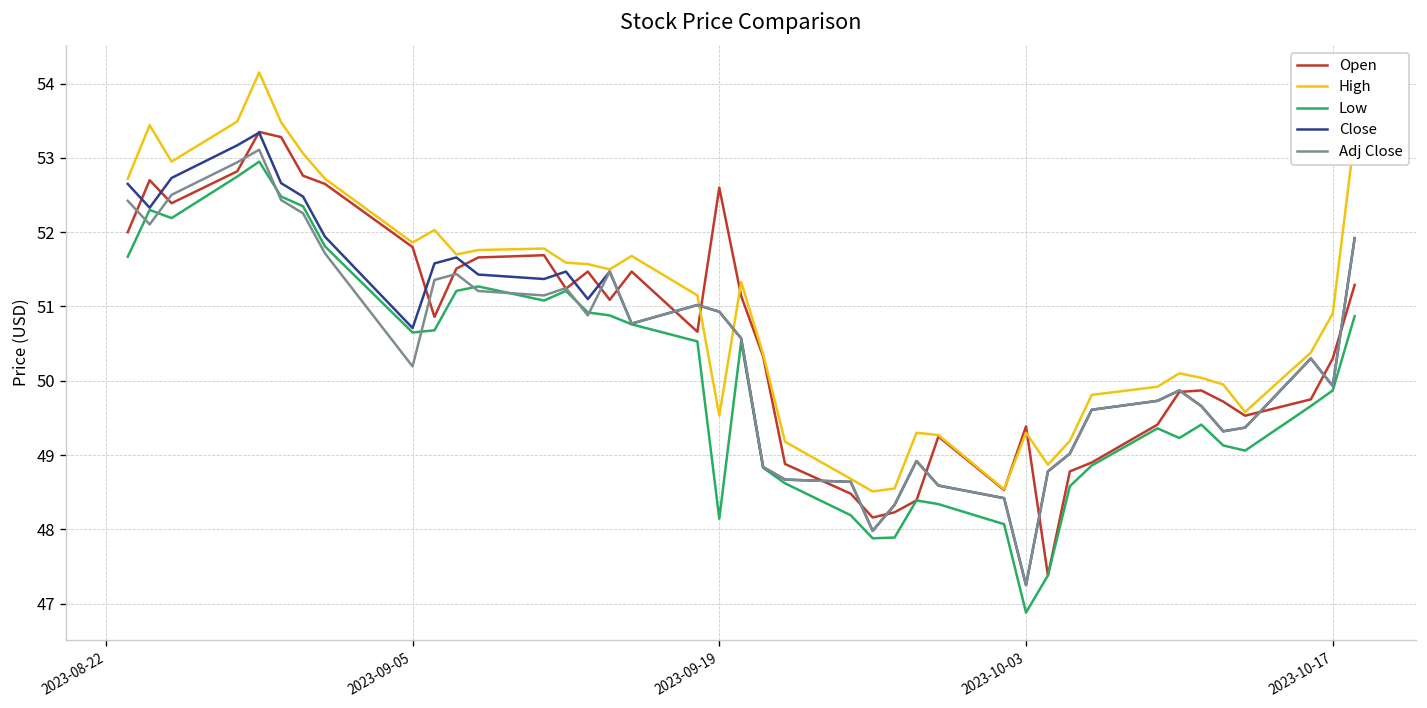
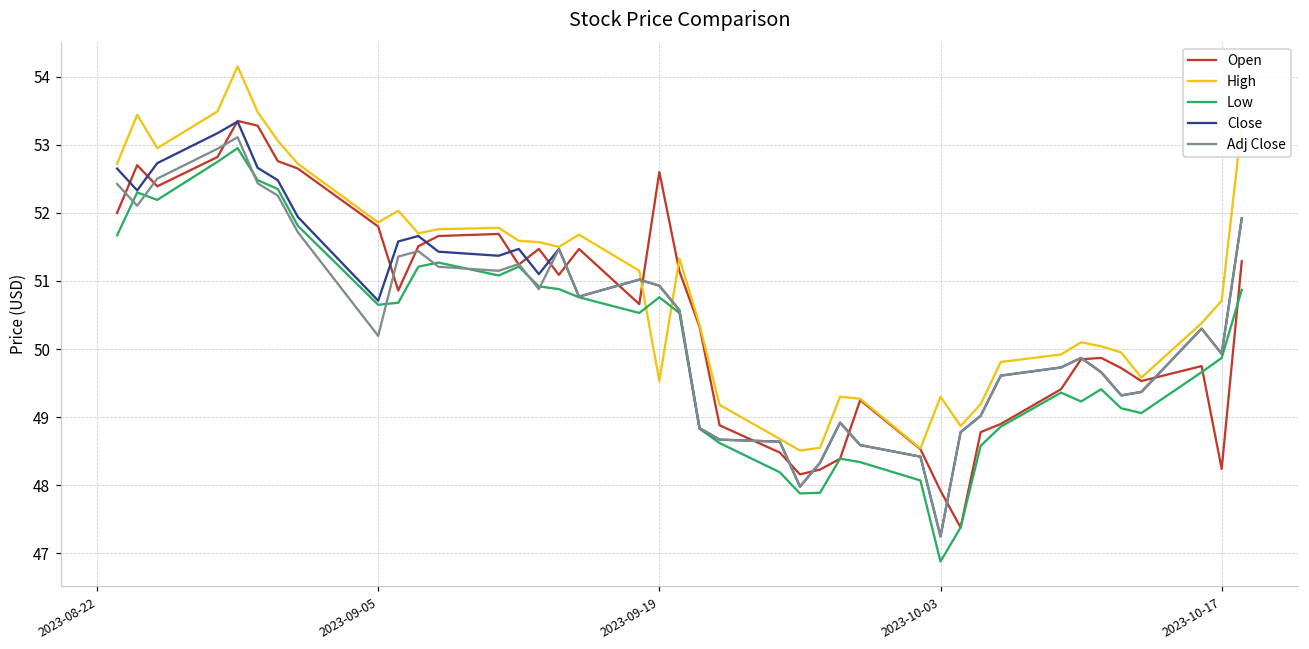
Low, 2023-09-19: 48.1 -> 50.8
Open, 2023-10-03: 49.4 -> 47.9
Open, 2023-10-17: 50.3 -> 48.2
High, 2023-10-17: 50.9 -> 50.7
